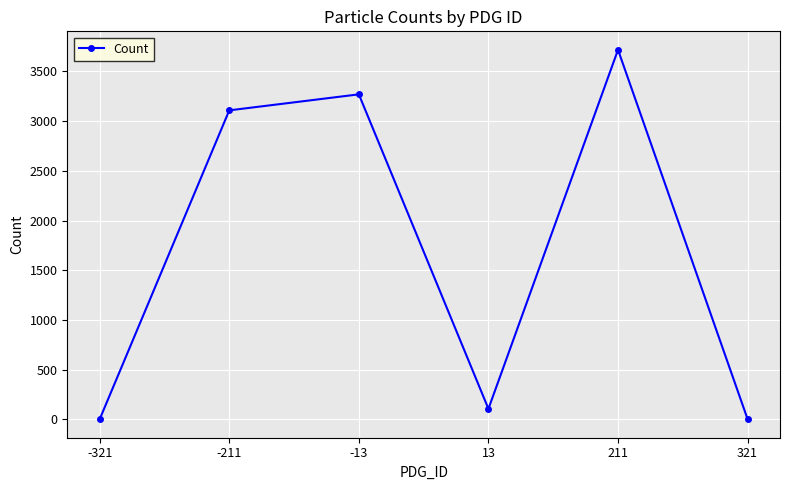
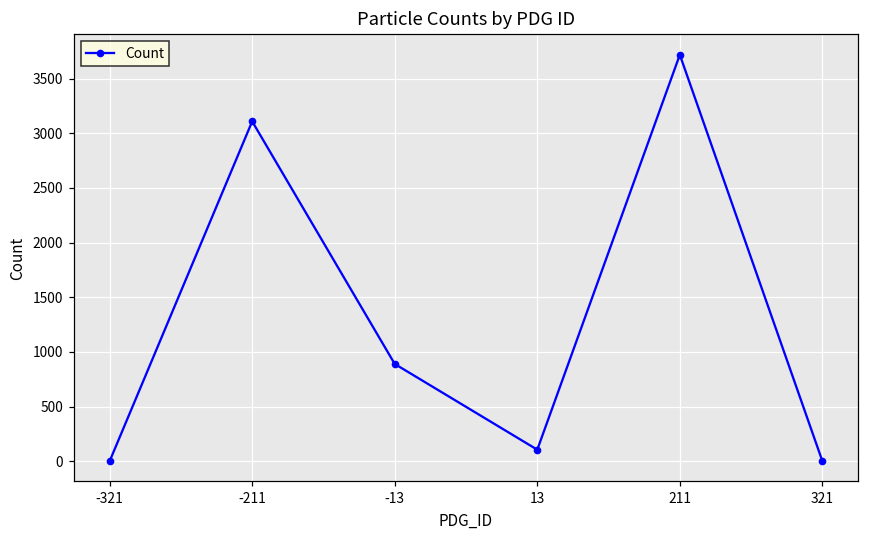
-13: 3300 -> 900
